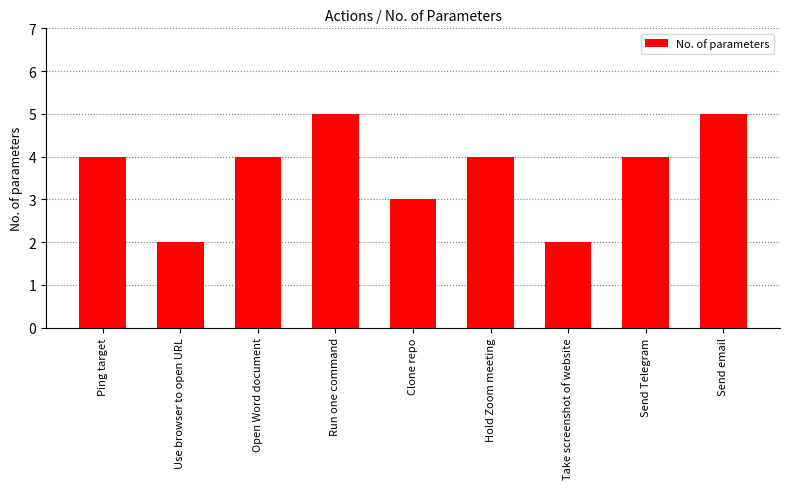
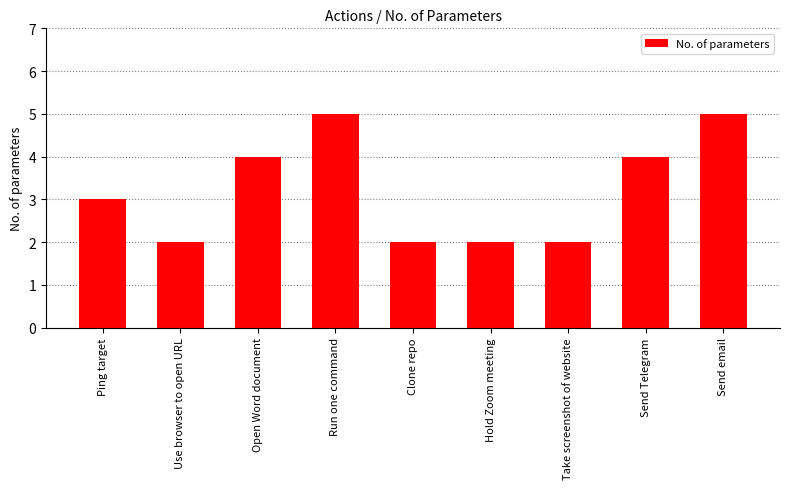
Ping target: 4 -> 3
Clone repo: 3 -> 2
Hold Zoom meeting: 4 -> 2
